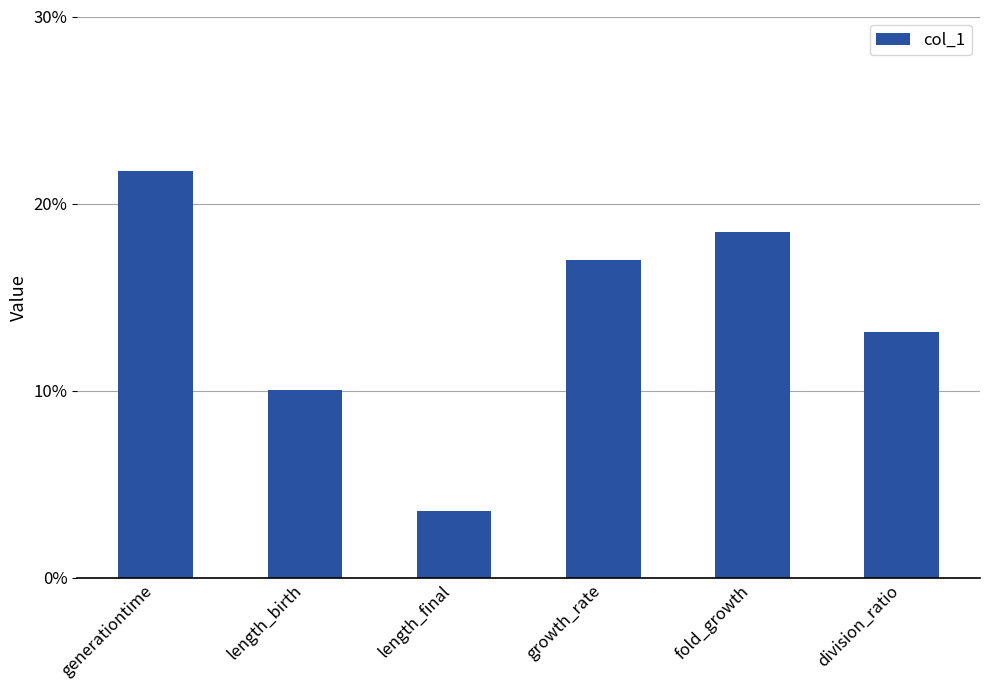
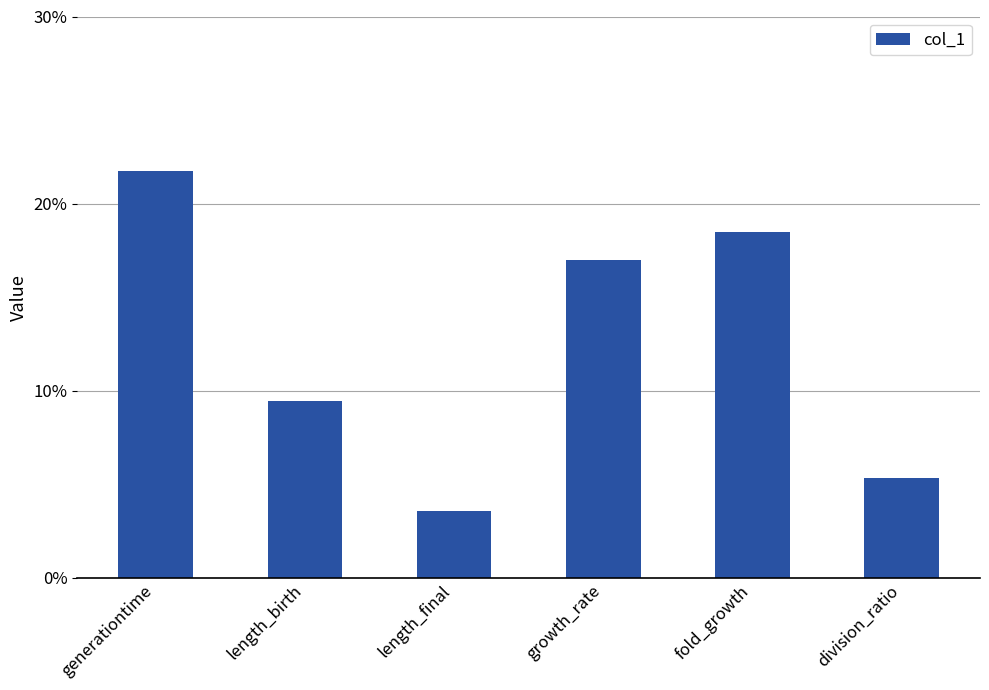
length_birth: 10.0% -> 9.4%
division_ratio: 13.1% -> 5.3%
